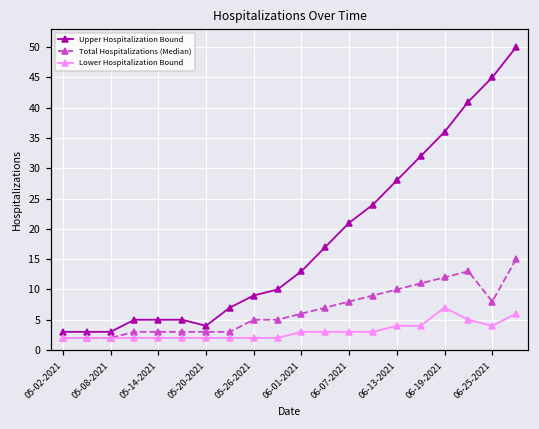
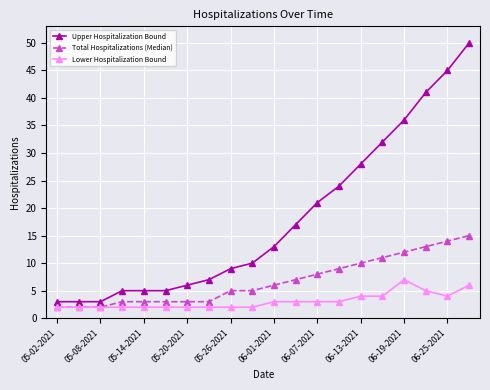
Upper Hospitalization Bound, 05-20-2021: 4 -> 6
Total Hospitalizations (Median), 06-25-2021: 8 -> 14
